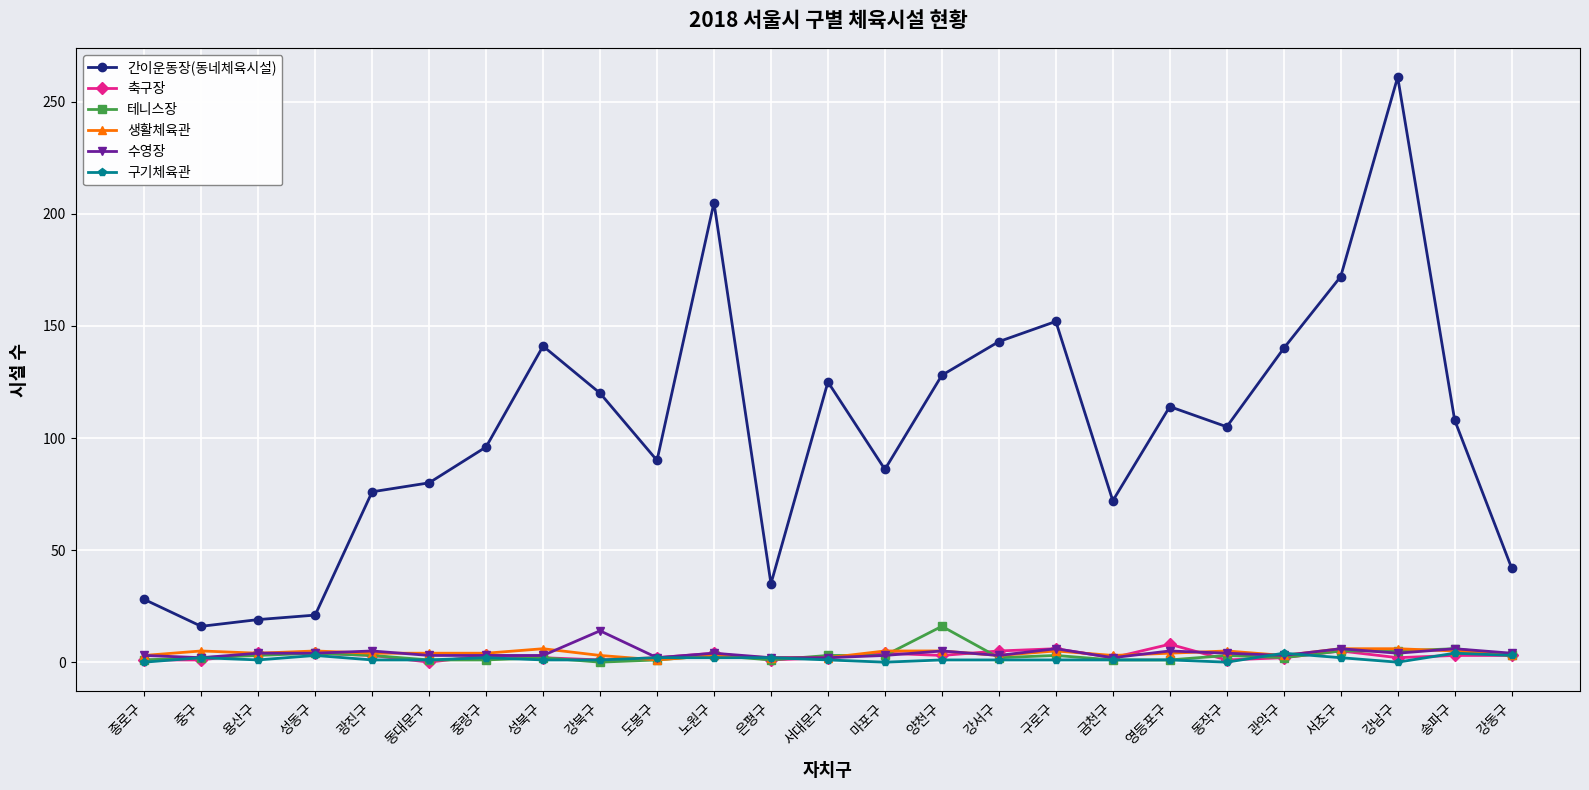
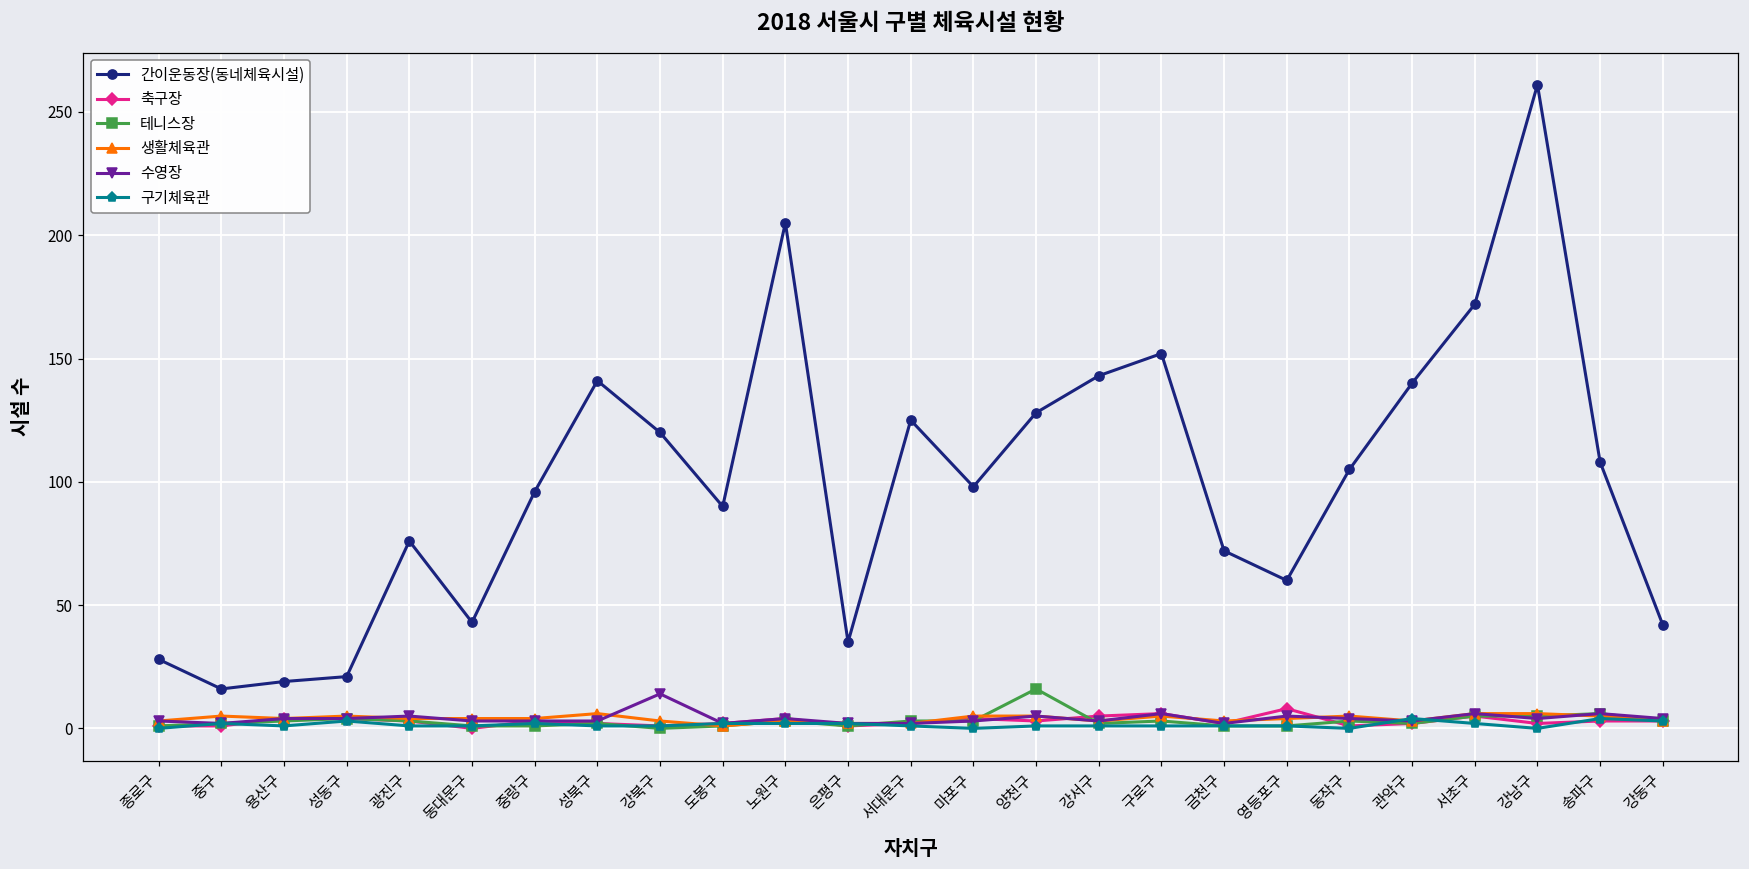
간이운동장(동네체육시설), 동대문구: 80 -> 43
간이운동장(동네체육시설), 마포구: 86 -> 98
간이운동장(동네체육시설), 영등포구: 114 -> 60
